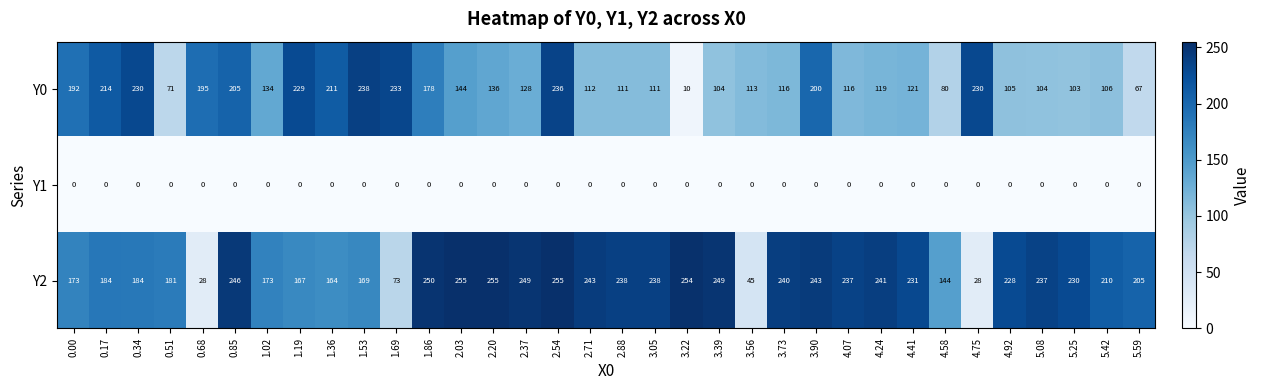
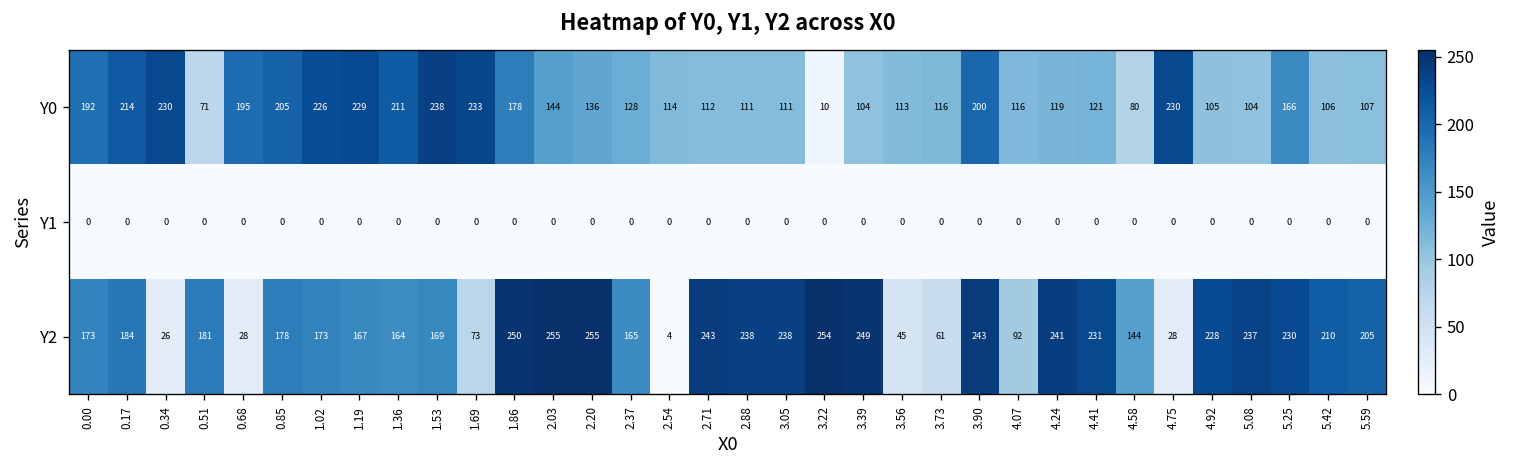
Y0, 1.02: 134 -> 226
Y0, 2.54: 236 -> 114
Y0, 5.25: 103 -> 166
Y0, 5.59: 67 -> 107
Y2, 0.34: 184 -> 26
Y2, 0.85: 246 -> 178
Y2, 2.37: 249 -> 165
Y2, 2.54: 255 -> 4
Y2, 3.73: 240 -> 61
Y2, 4.07: 237 -> 92
